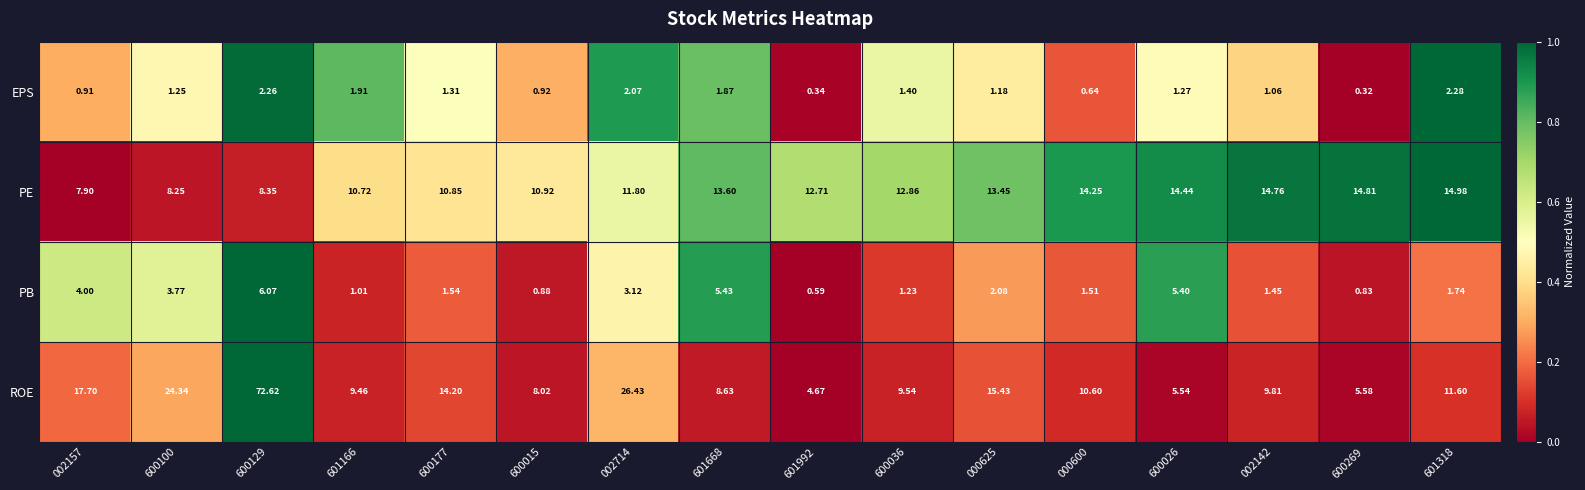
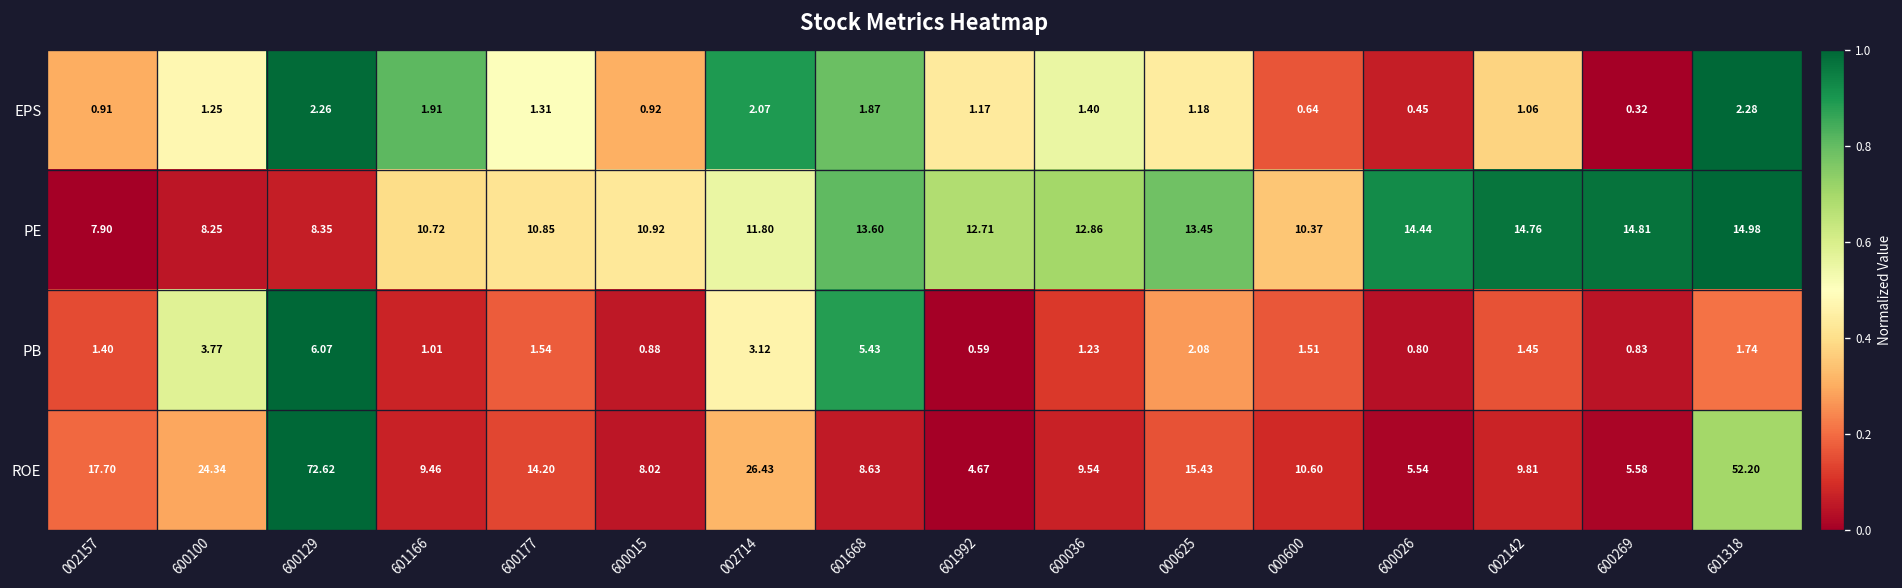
EPS, 601992: 0.34 -> 1.17
EPS, 600026: 1.27 -> 0.45
PE, 000600: 14.25 -> 10.37
PB, 002157: 4.00 -> 1.40
PB, 600026: 5.40 -> 0.80
ROE, 601318: 11.60 -> 52.20
